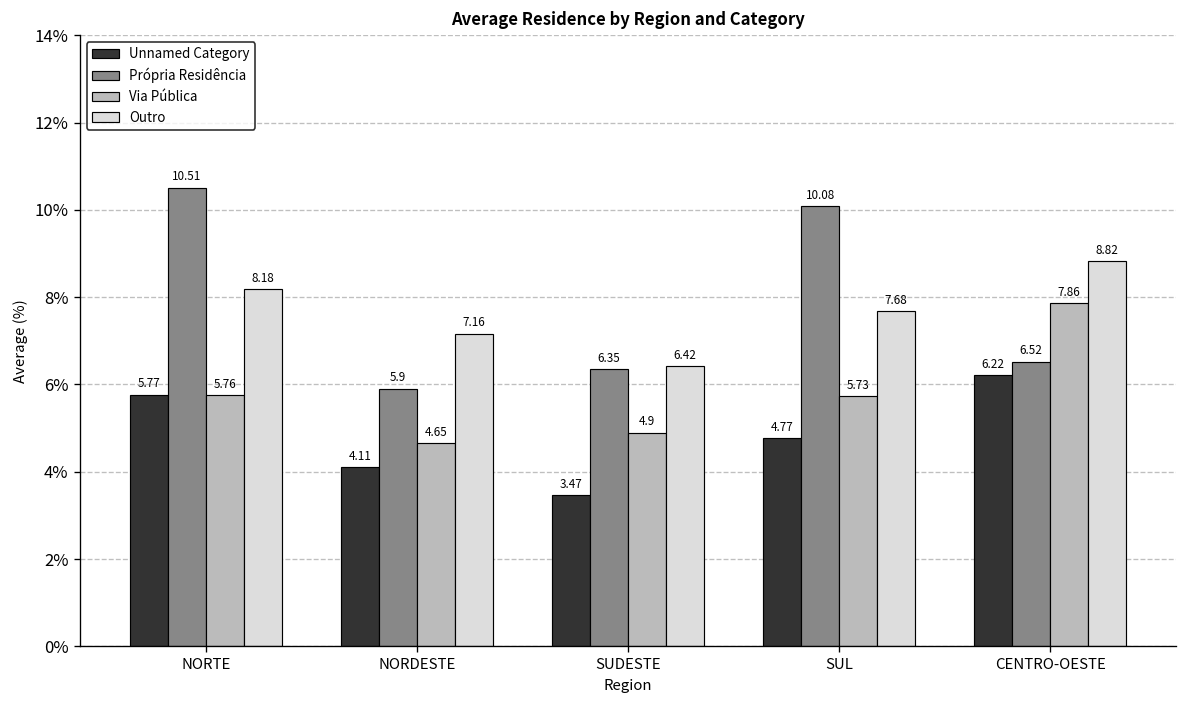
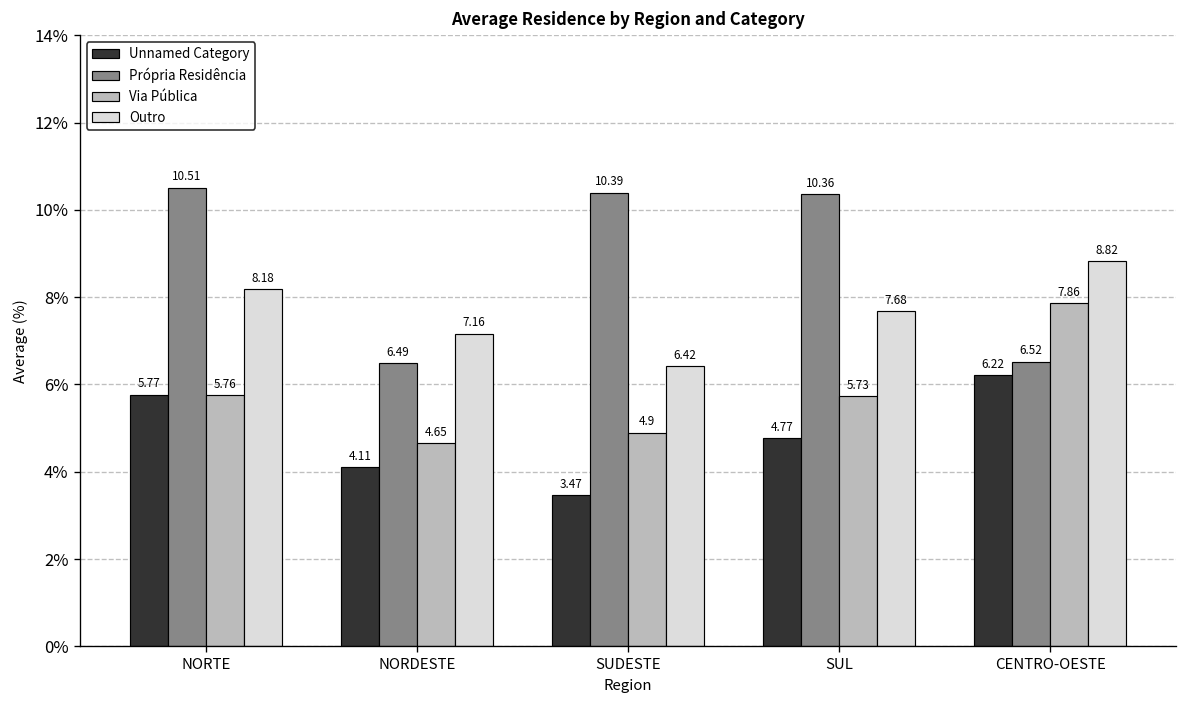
Própria Residência, NORDESTE: 5.9 -> 6.49
Própria Residência, SUDESTE: 6.35 -> 10.39
Própria Residência, SUL: 10.08 -> 10.36
